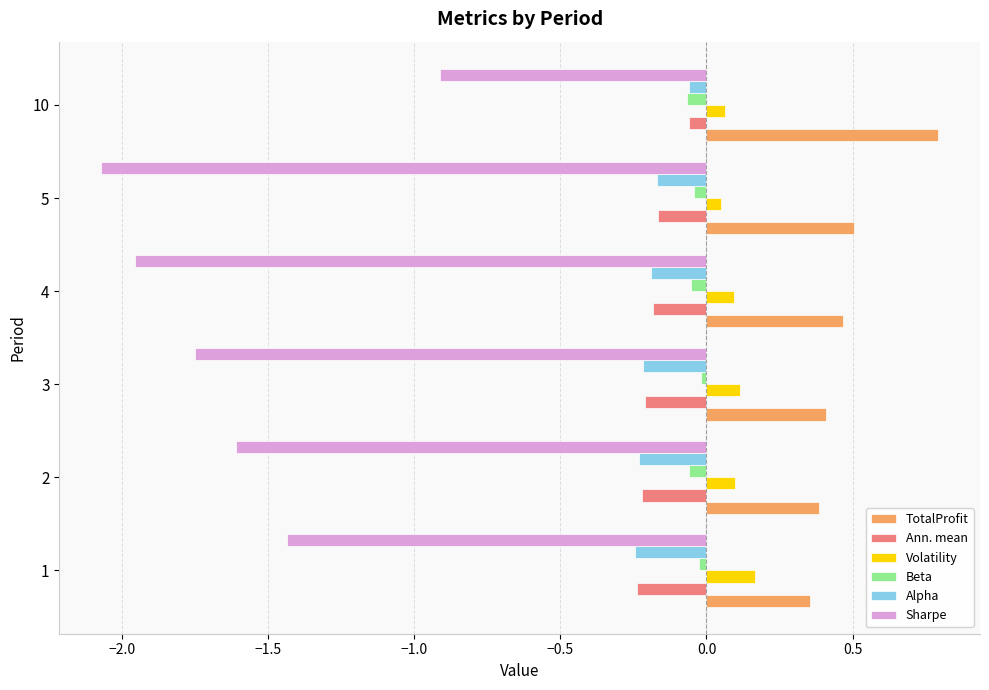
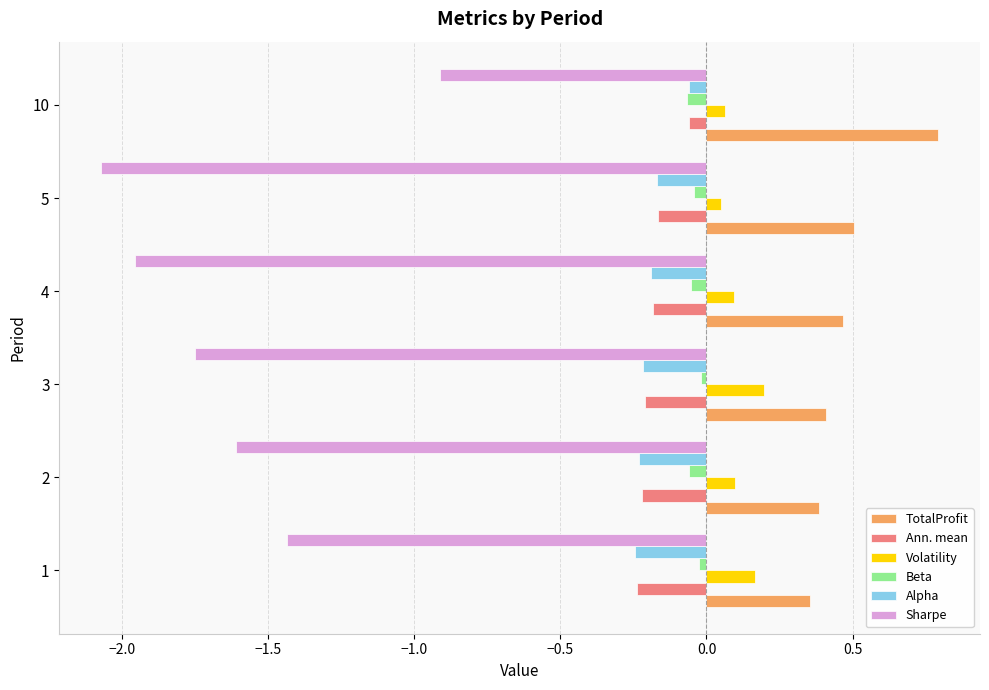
Volatility, 3: 0.11 -> 0.20
